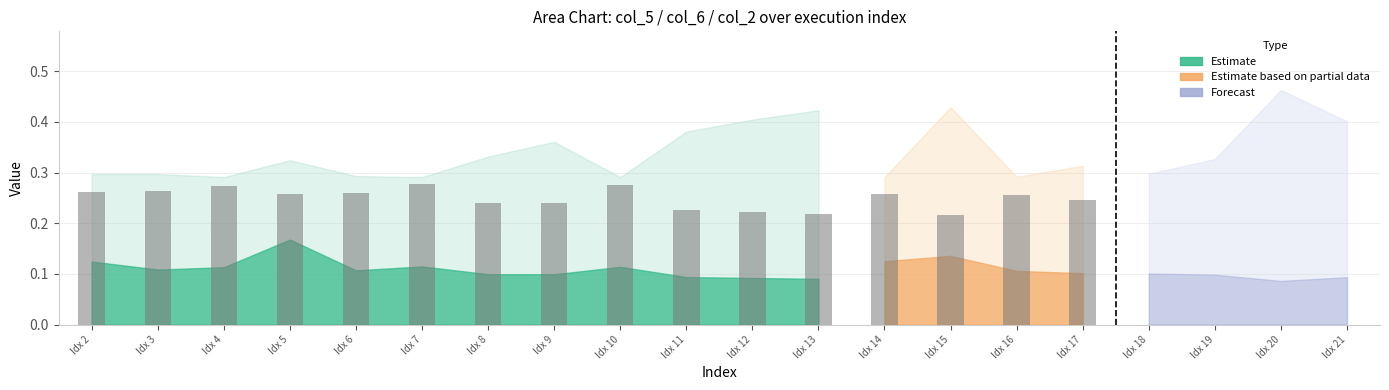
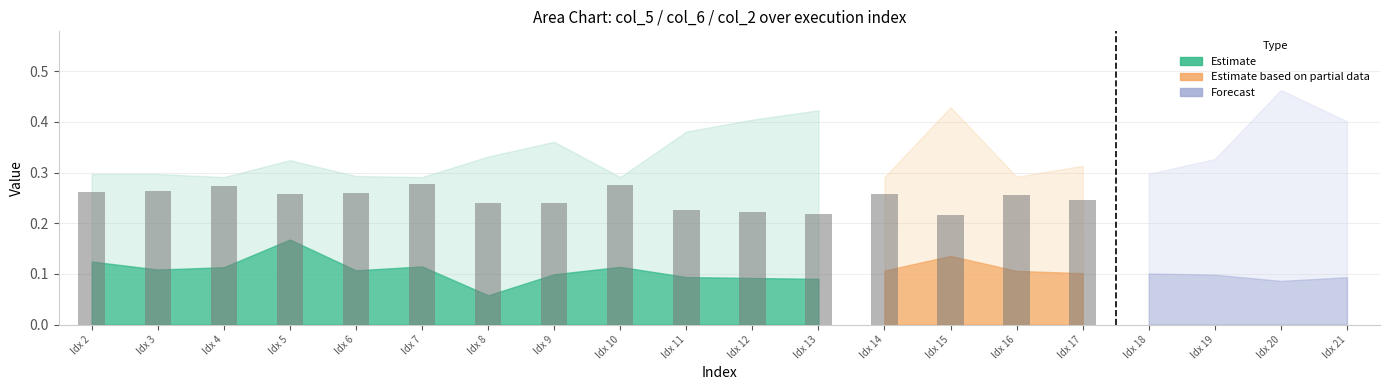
Estimate, Idx 8: 0.10 -> 0.06
Estimate based on partial data, Idx 14: 0.13 -> 0.11
